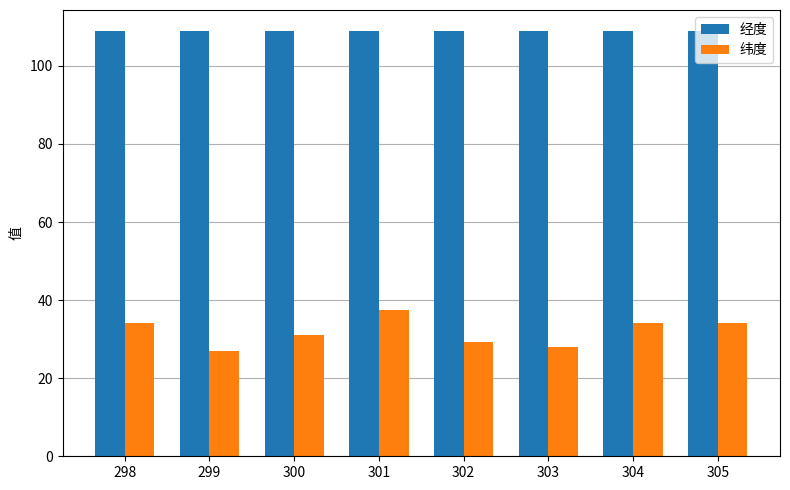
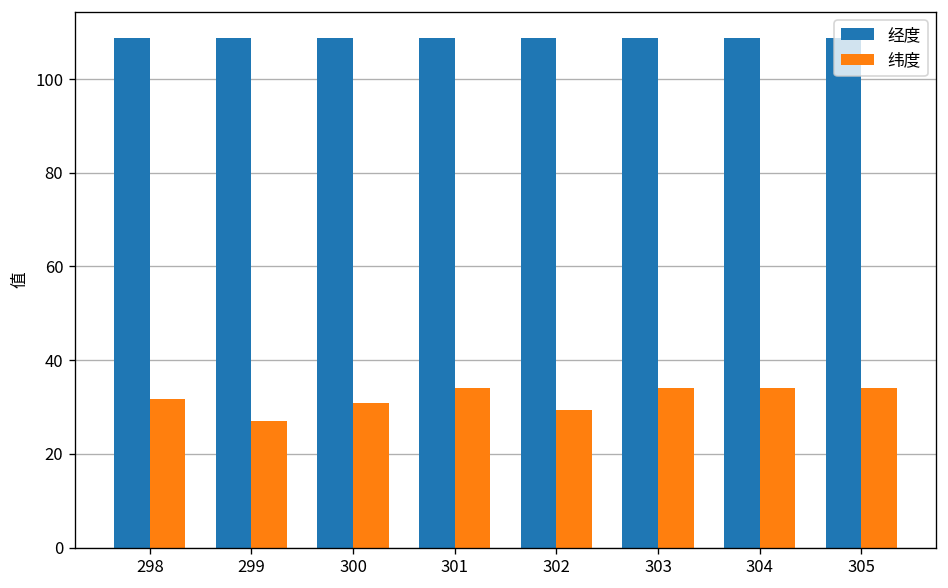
纬度, 298: 34 -> 32
纬度, 301: 37 -> 34
纬度, 303: 28 -> 34
